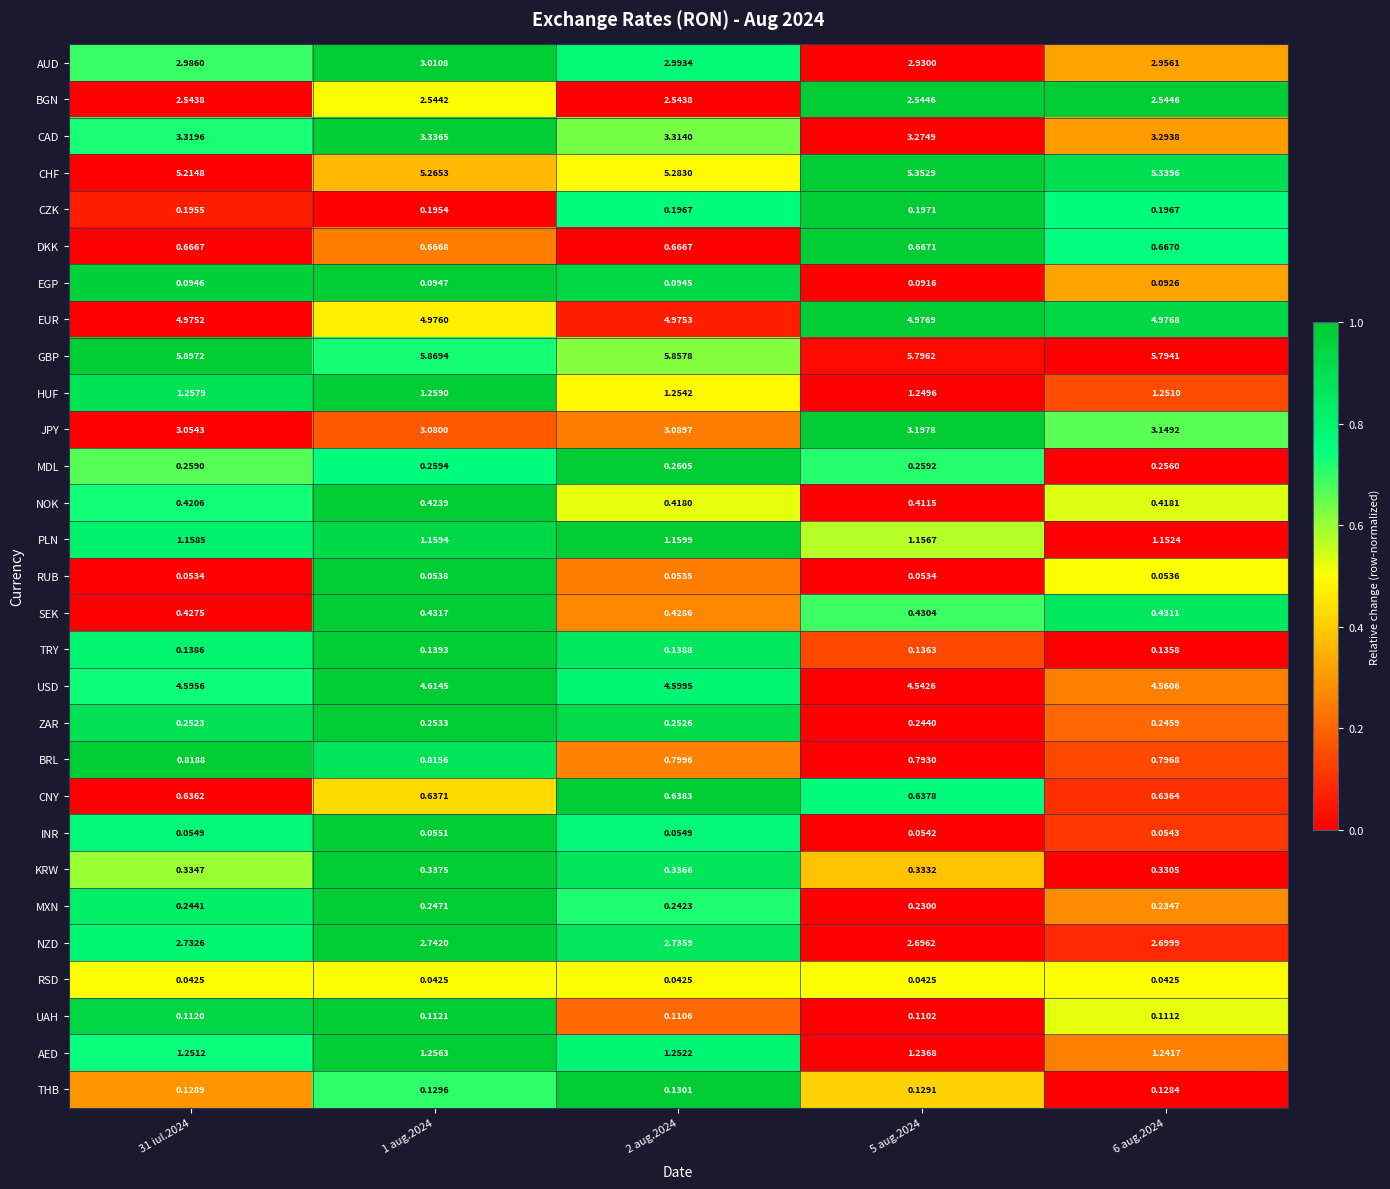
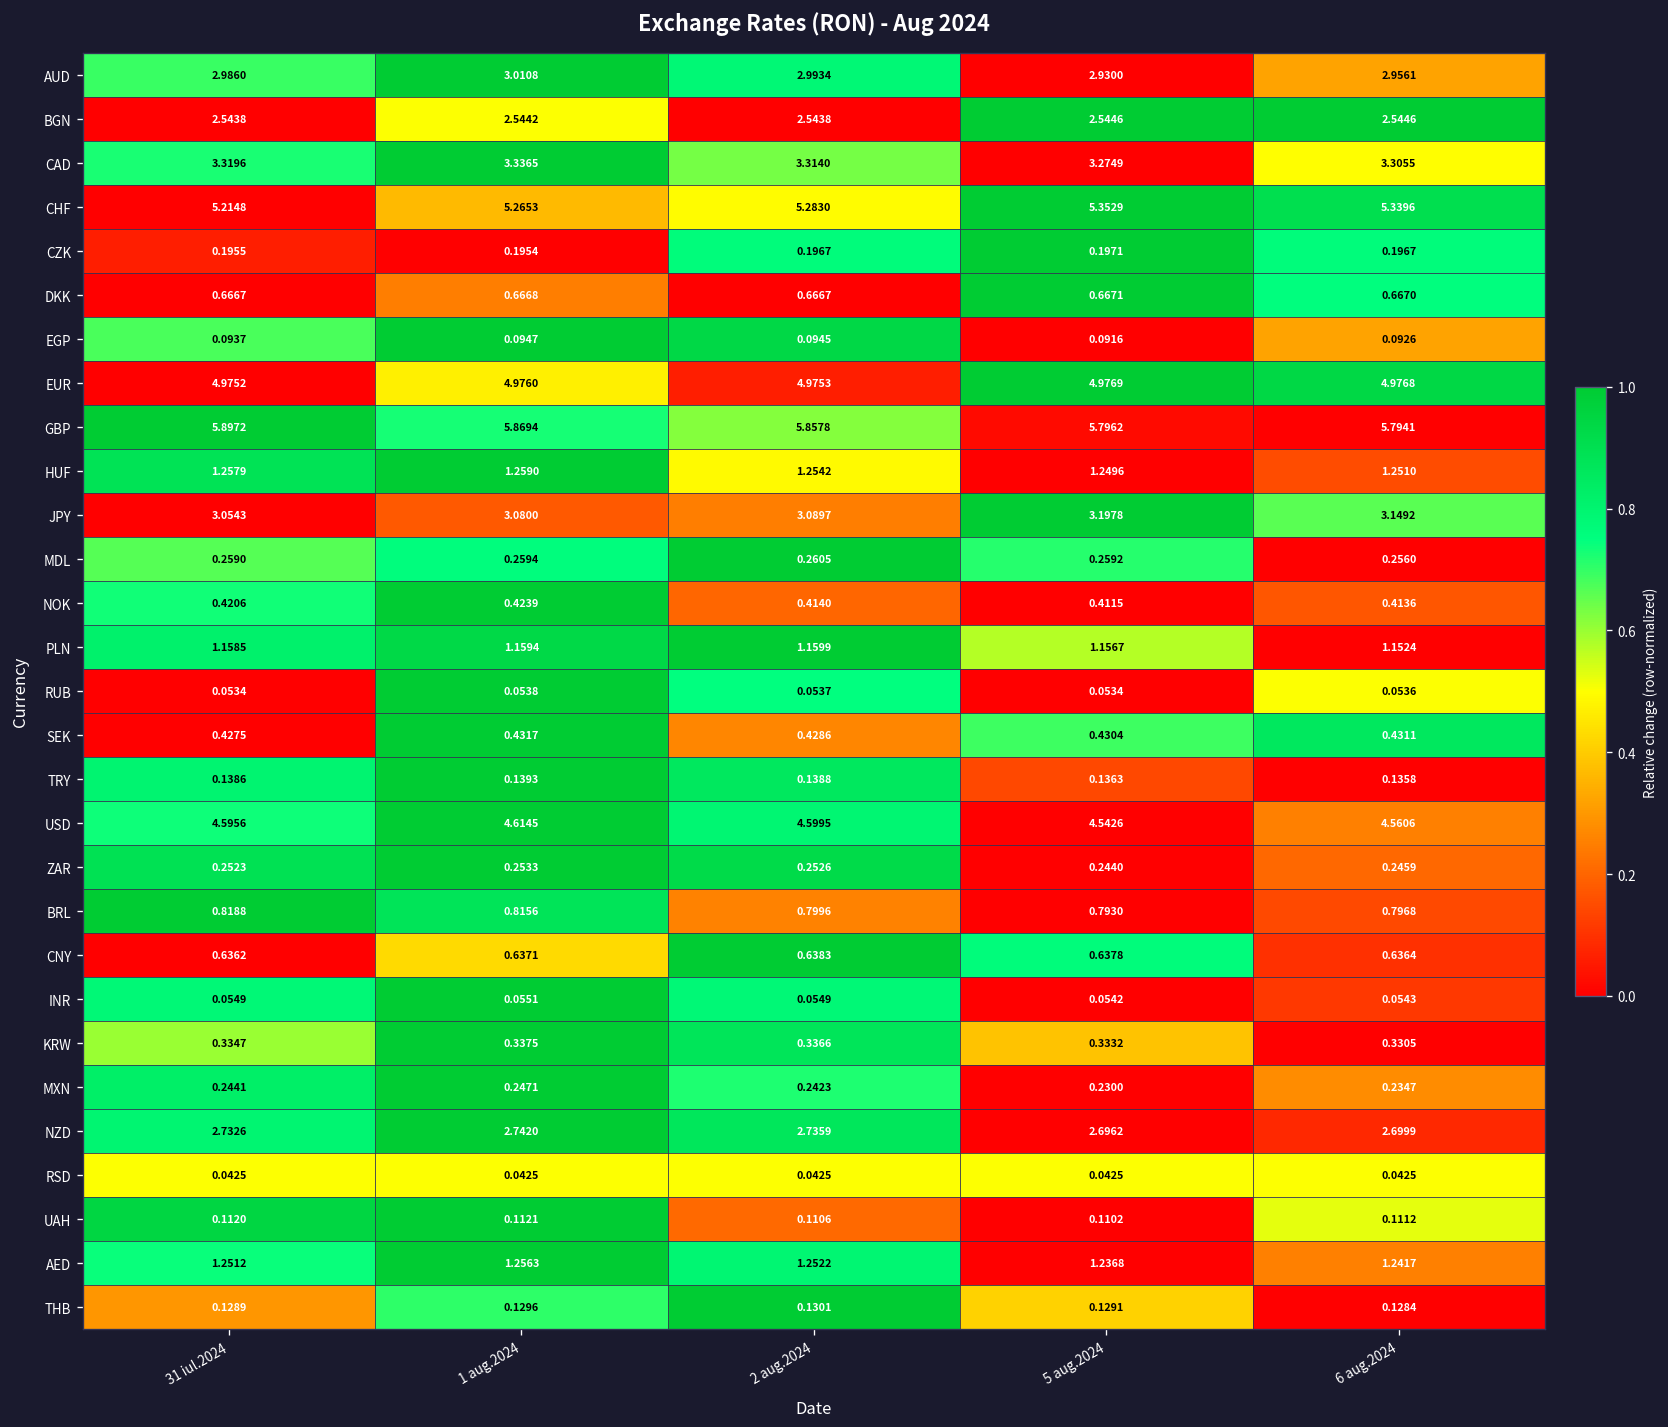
CAD, 6 aug.2024: 3.2938 -> 3.3055
EGP, 31 iul.2024: 0.0946 -> 0.0937
NOK, 2 aug.2024: 0.4180 -> 0.4140
NOK, 6 aug.2024: 0.4181 -> 0.4136
RUB, 2 aug.2024: 0.0535 -> 0.0537
